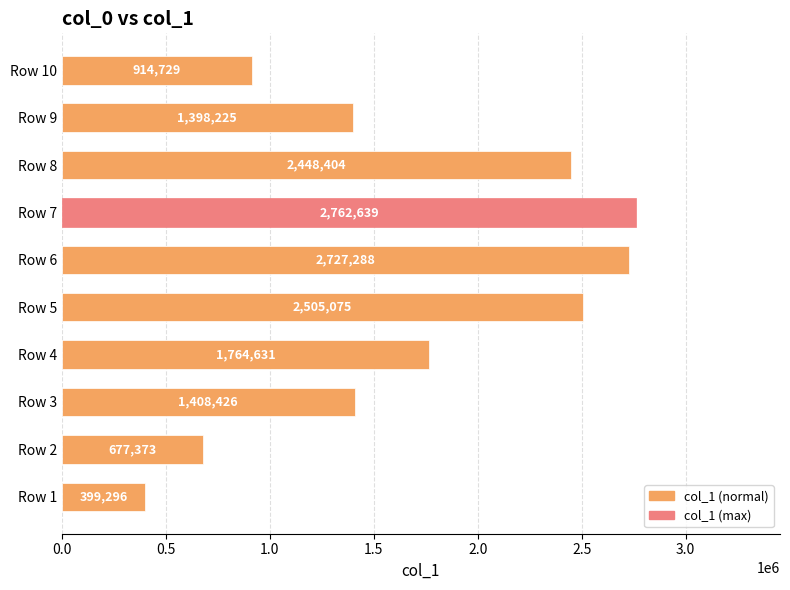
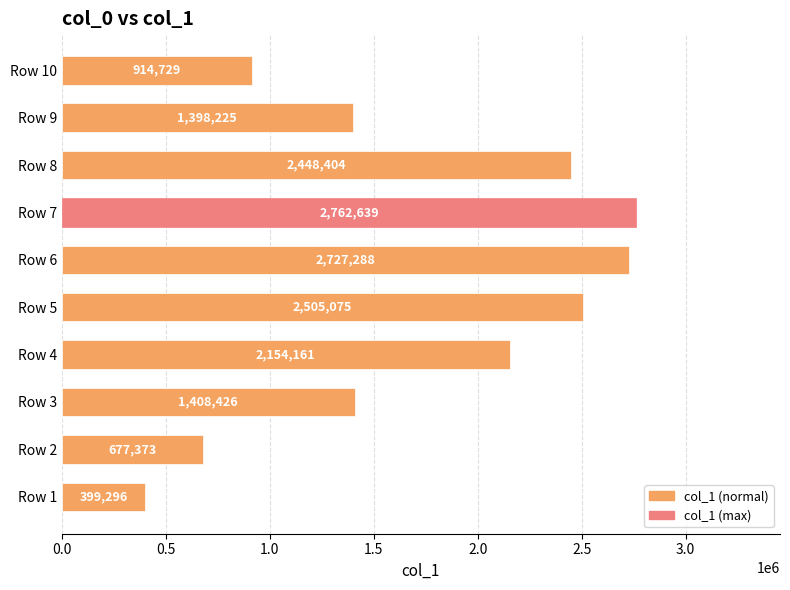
Row 4: 1,764,631 -> 2,154,161
